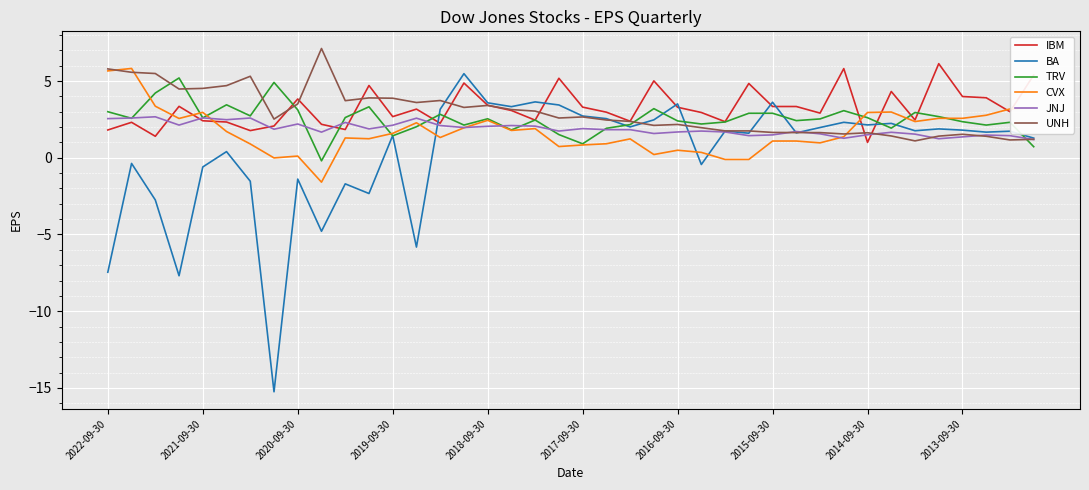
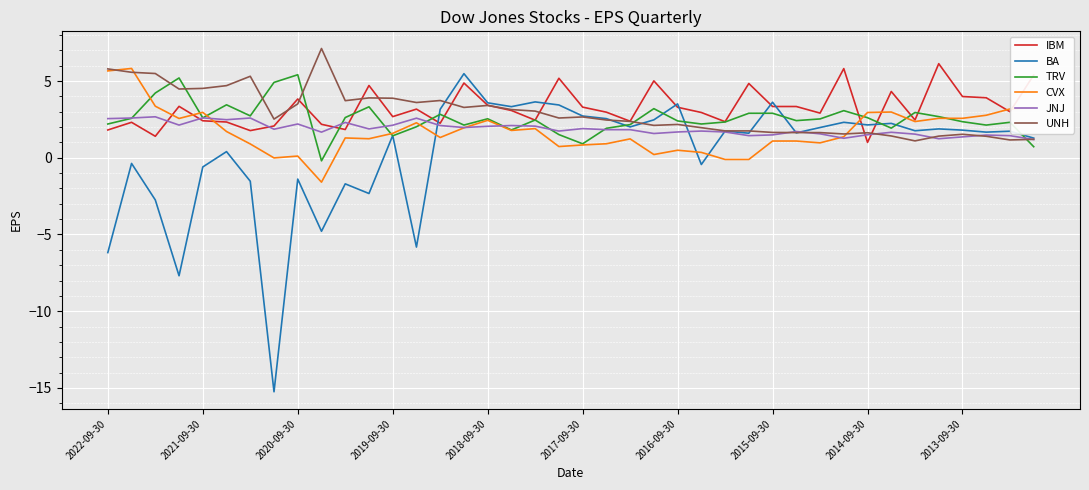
BA, 2022-09-30: -7.5 -> -6.2
TRV, 2022-09-30: 3.0 -> 2.2
TRV, 2020-09-30: 3.1 -> 5.4
